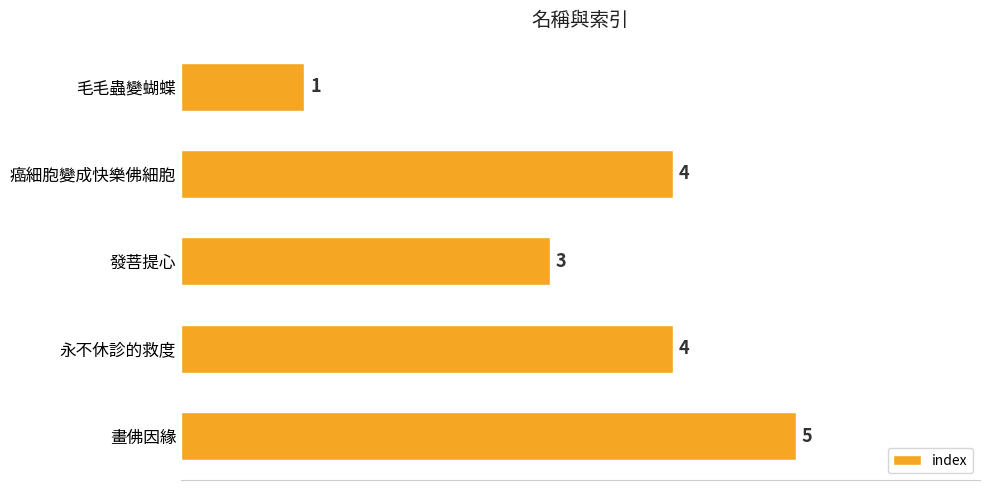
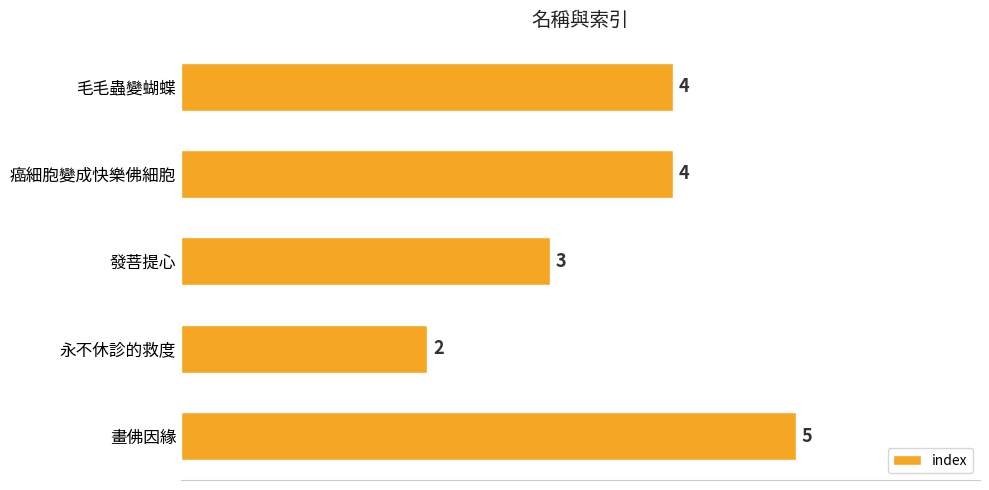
毛毛蟲變蝴蝶: 1 -> 4
永不休診的救度: 4 -> 2
